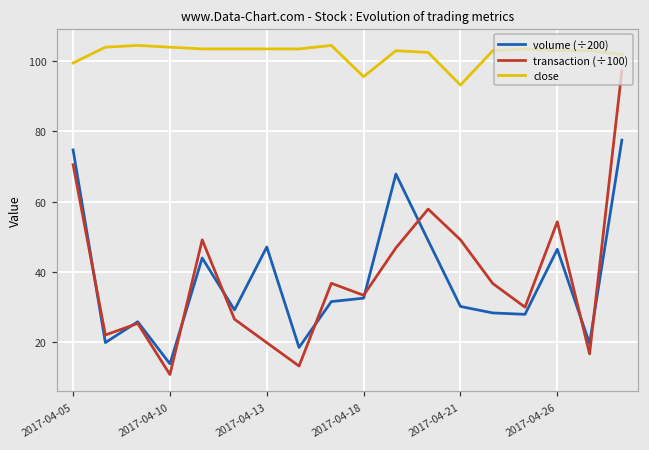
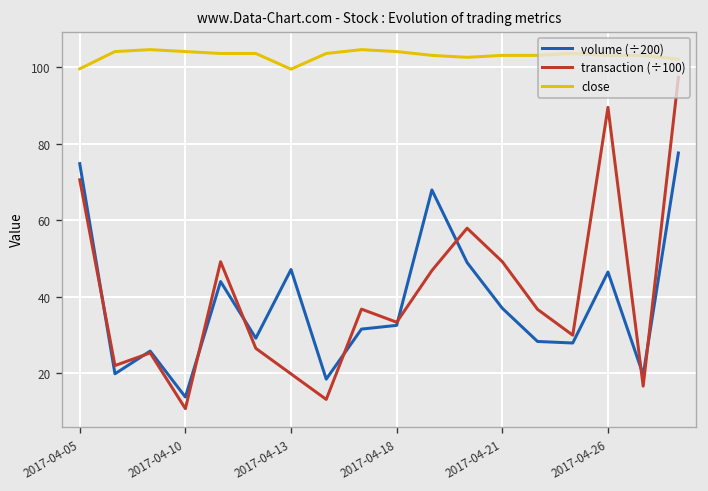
close, 2017-04-13: 104 -> 99
close, 2017-04-18: 96 -> 104
volume (÷200), 2017-04-21: 30 -> 37
close, 2017-04-21: 93 -> 103
transaction (÷100), 2017-04-26: 54 -> 89
